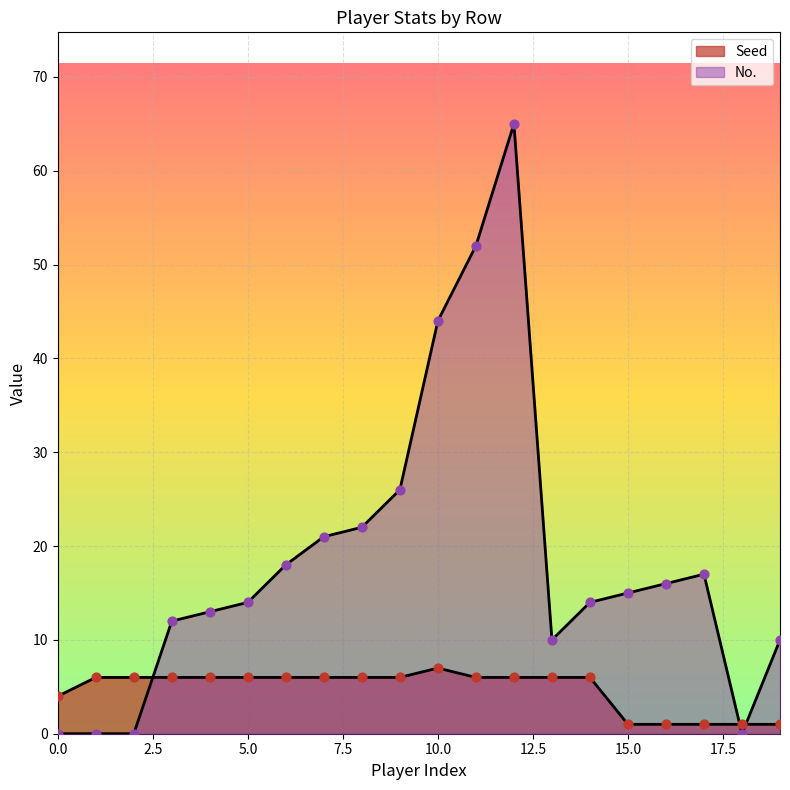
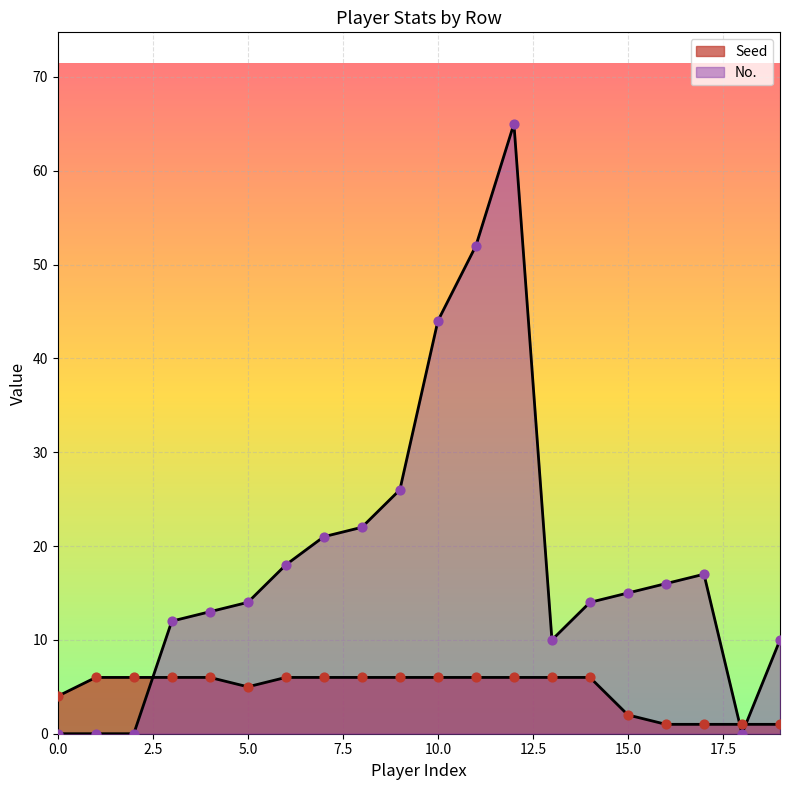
Seed, 5.0: 6 -> 5
Seed, 10.0: 7 -> 6
Seed, 15.0: 1 -> 2
